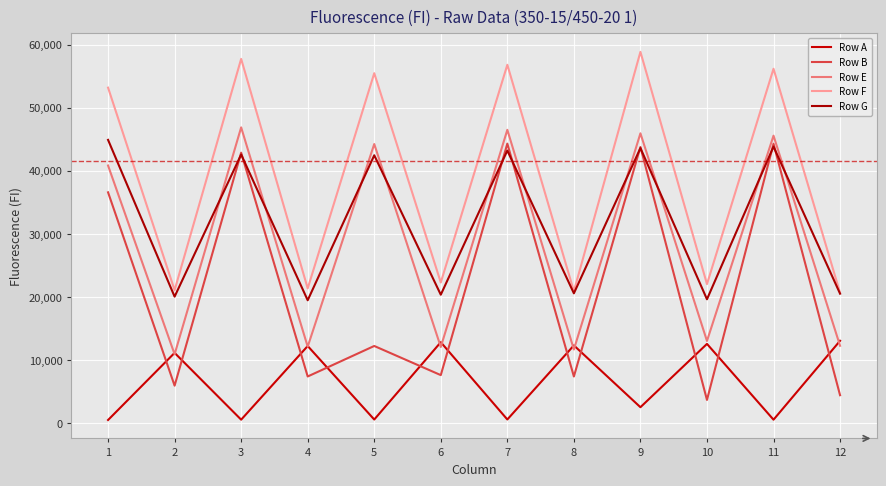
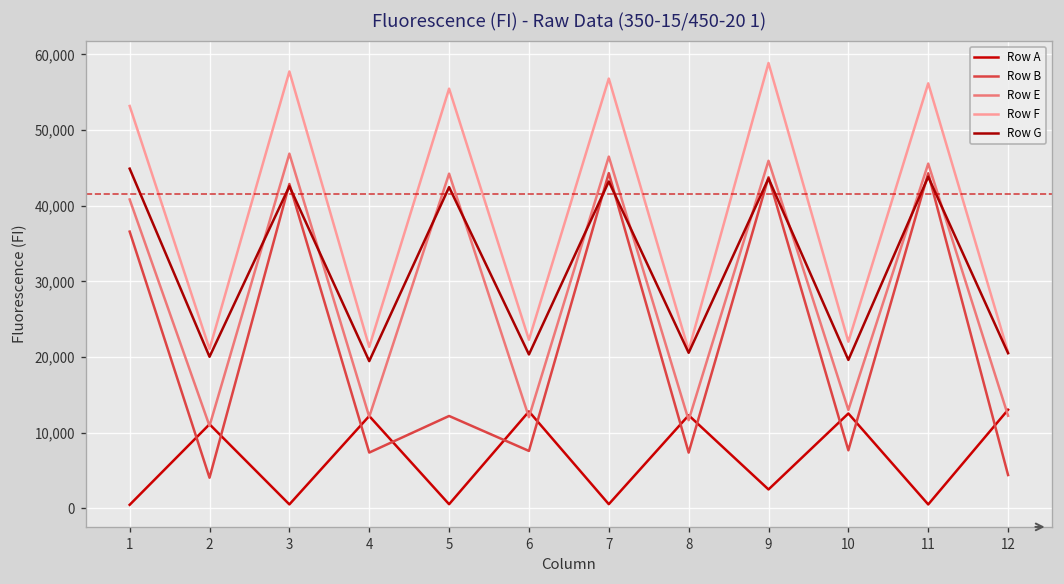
Row B, 2: 6,000 -> 4,000
Row B, 10: 4,000 -> 8,000
